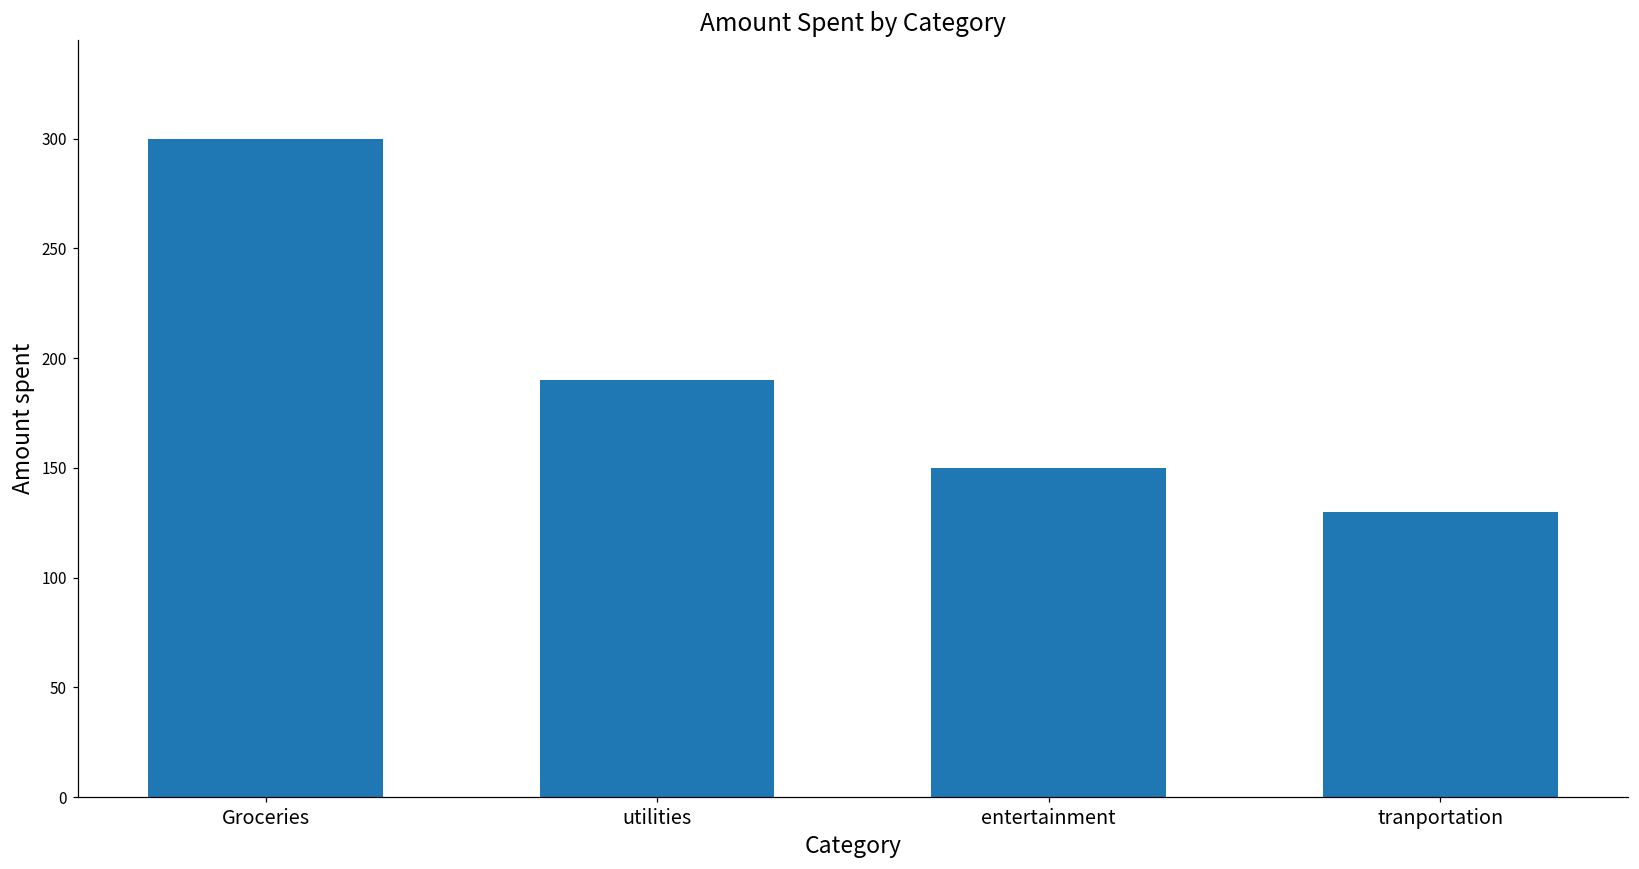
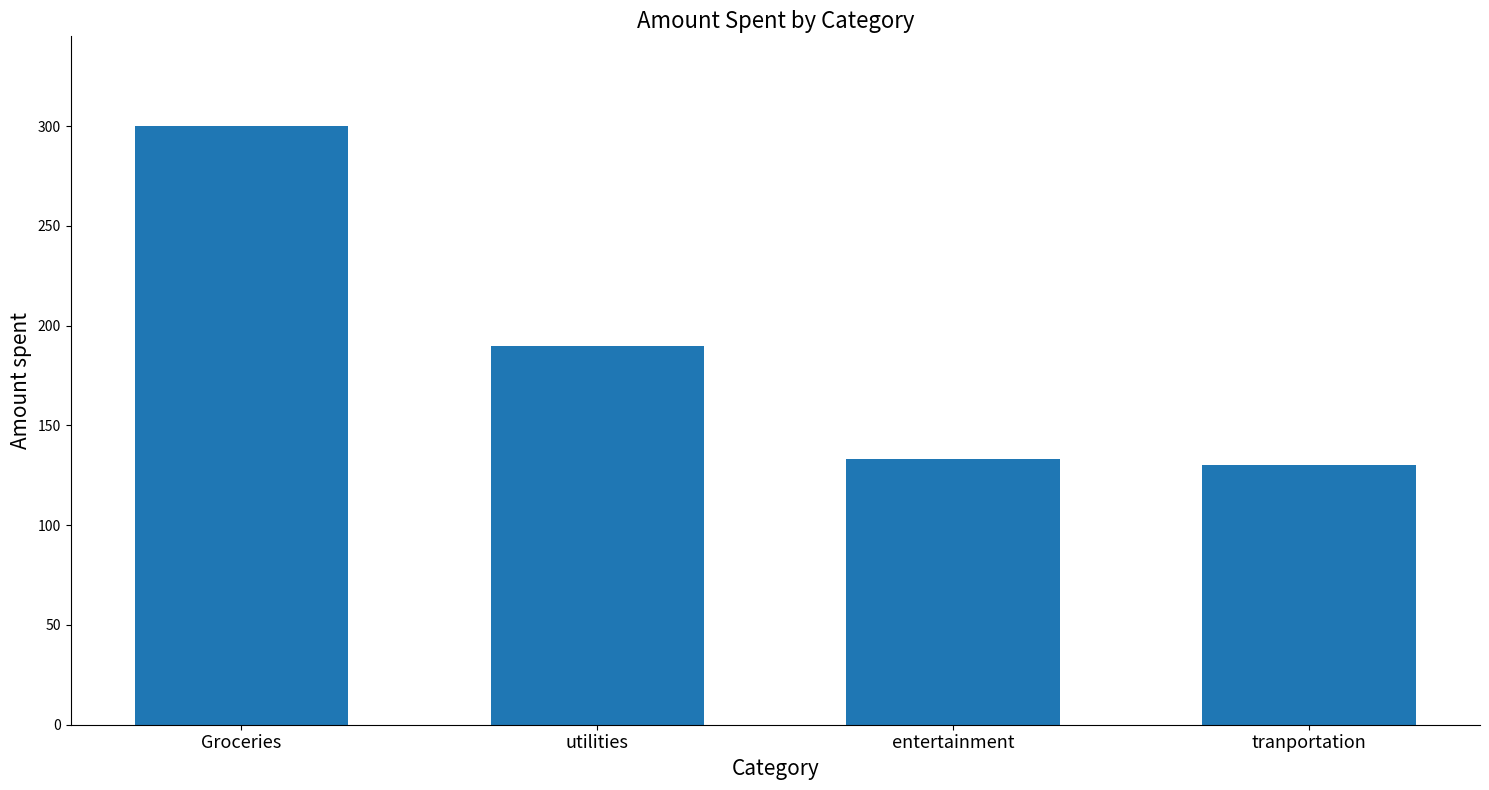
entertainment: 150 -> 133
